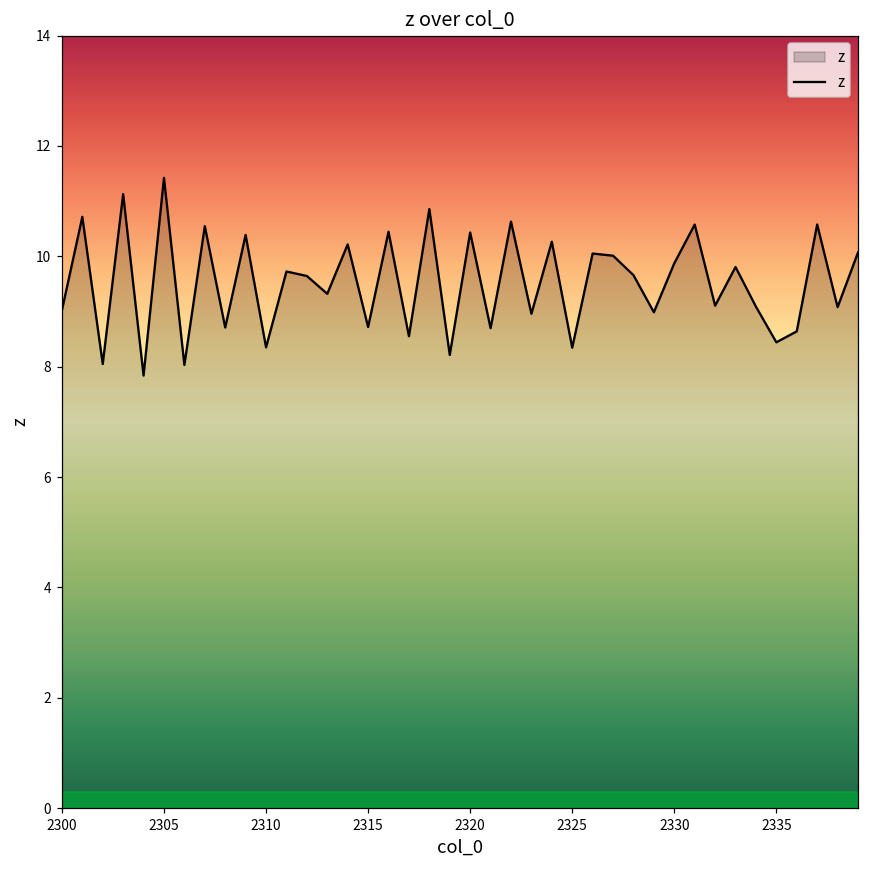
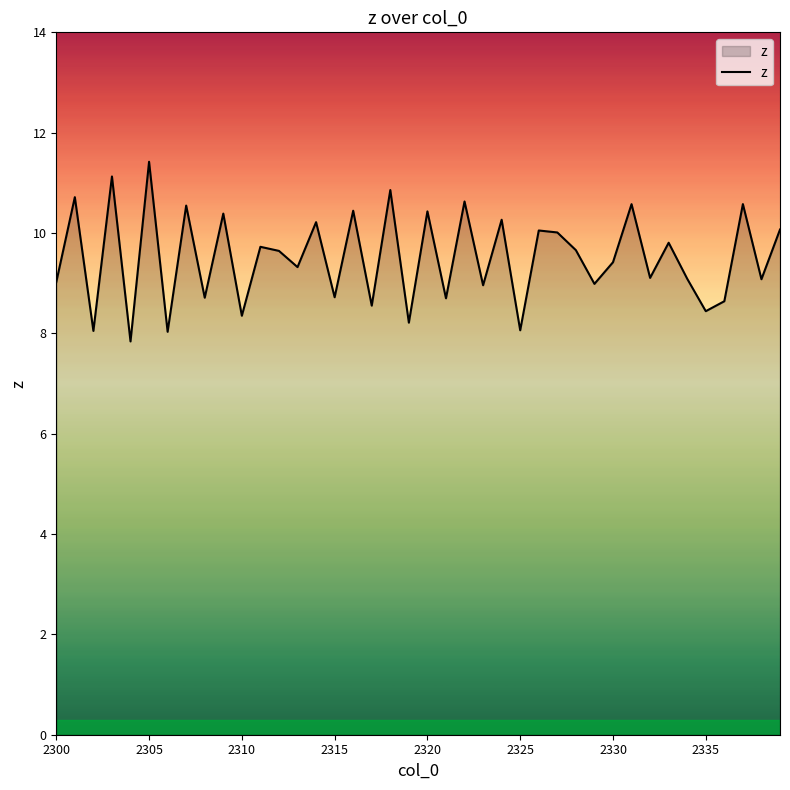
2325: 8.3 -> 8.1
2330: 9.9 -> 9.4
